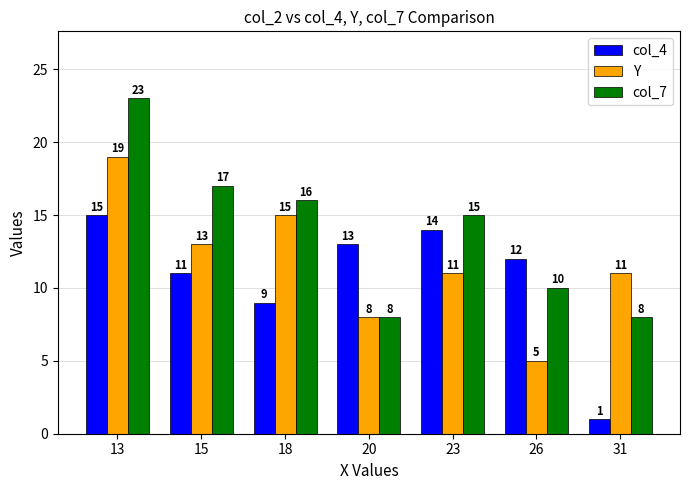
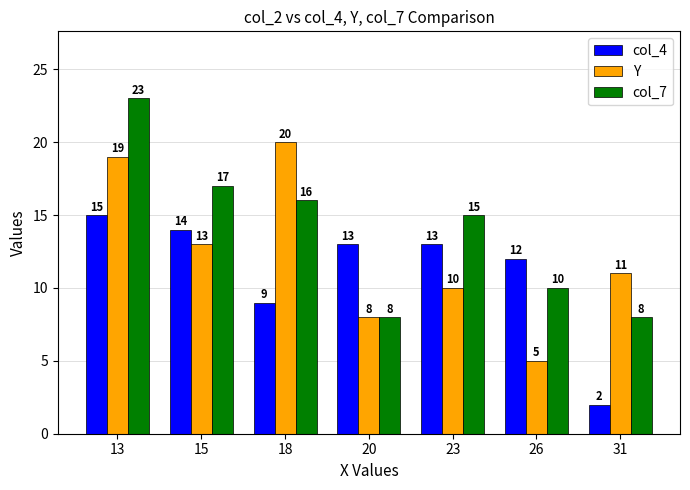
col_4, 15: 11 -> 14
Y, 18: 15 -> 20
col_4, 23: 14 -> 13
Y, 23: 11 -> 10
col_4, 31: 1 -> 2
